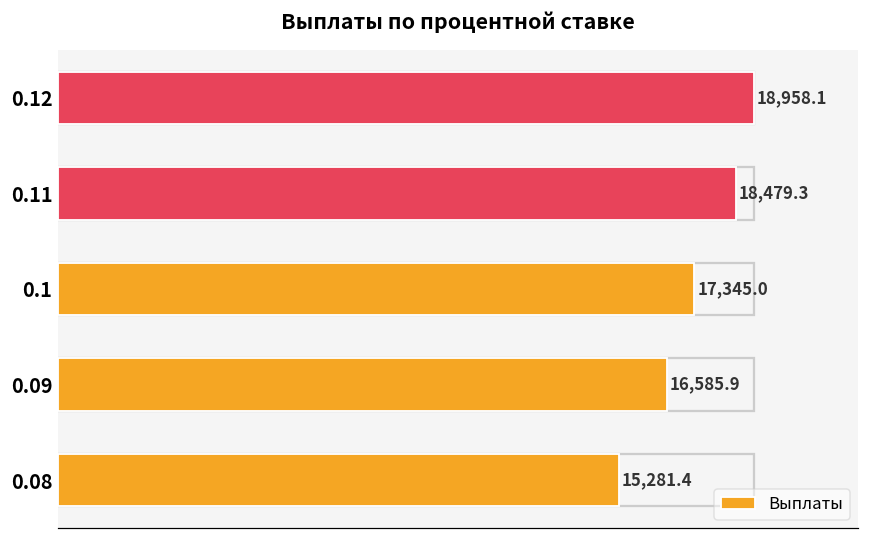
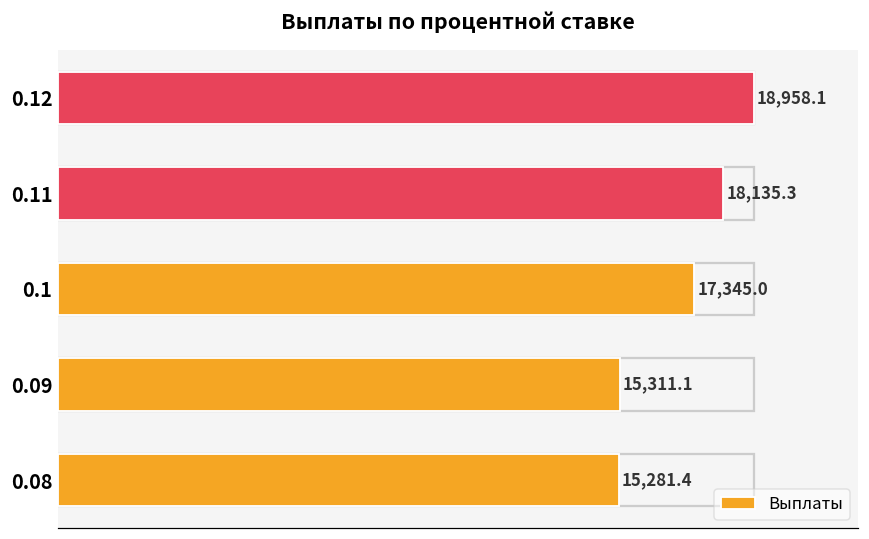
0.11: 18,479.3 -> 18,135.3
0.09: 16,585.9 -> 15,311.1
